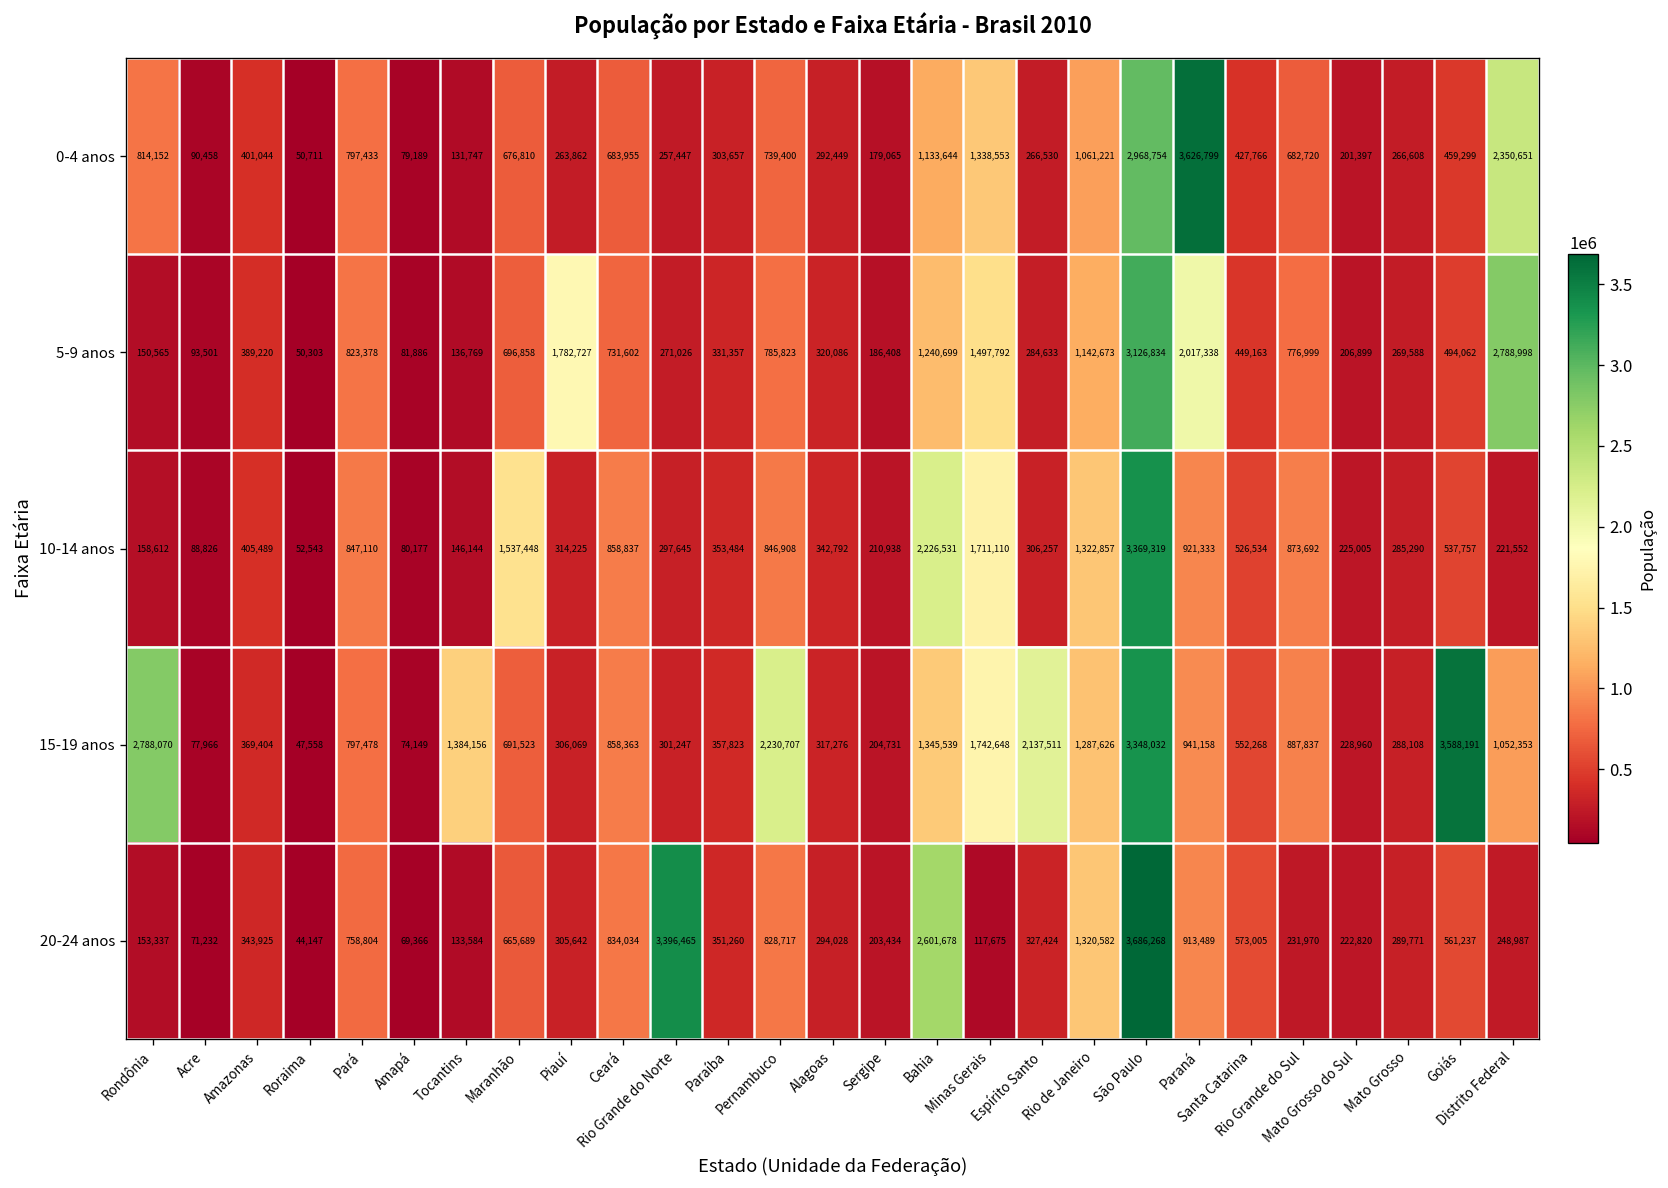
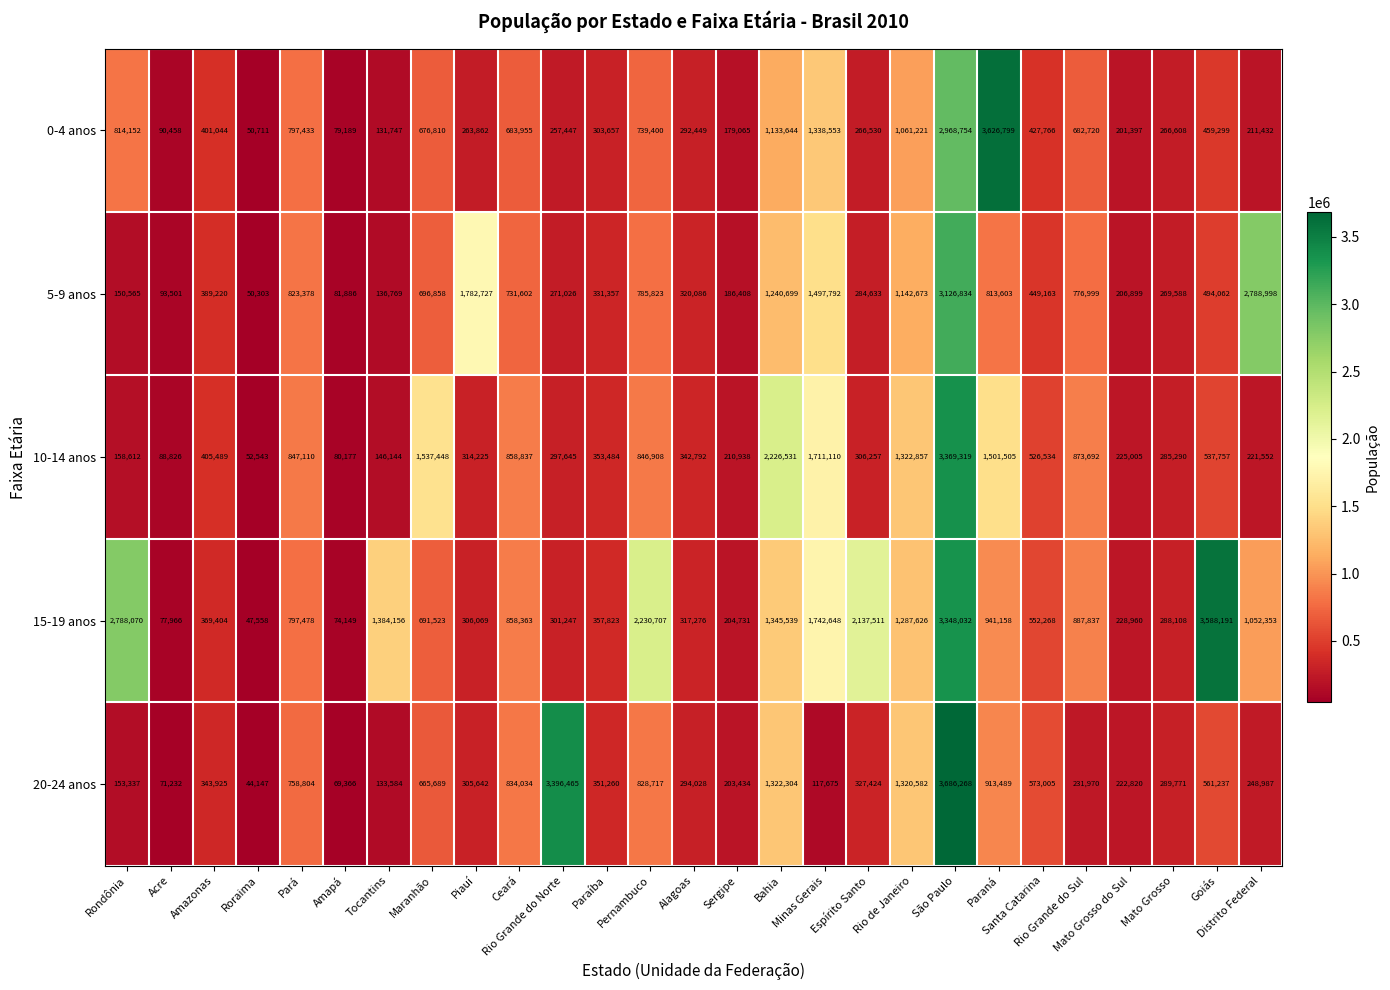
0-4 anos, Distrito Federal: 2,350,651 -> 211,432
5-9 anos, Paraná: 2,017,338 -> 813,603
10-14 anos, Paraná: 921,333 -> 1,501,505
20-24 anos, Bahia: 2,601,678 -> 1,322,304
